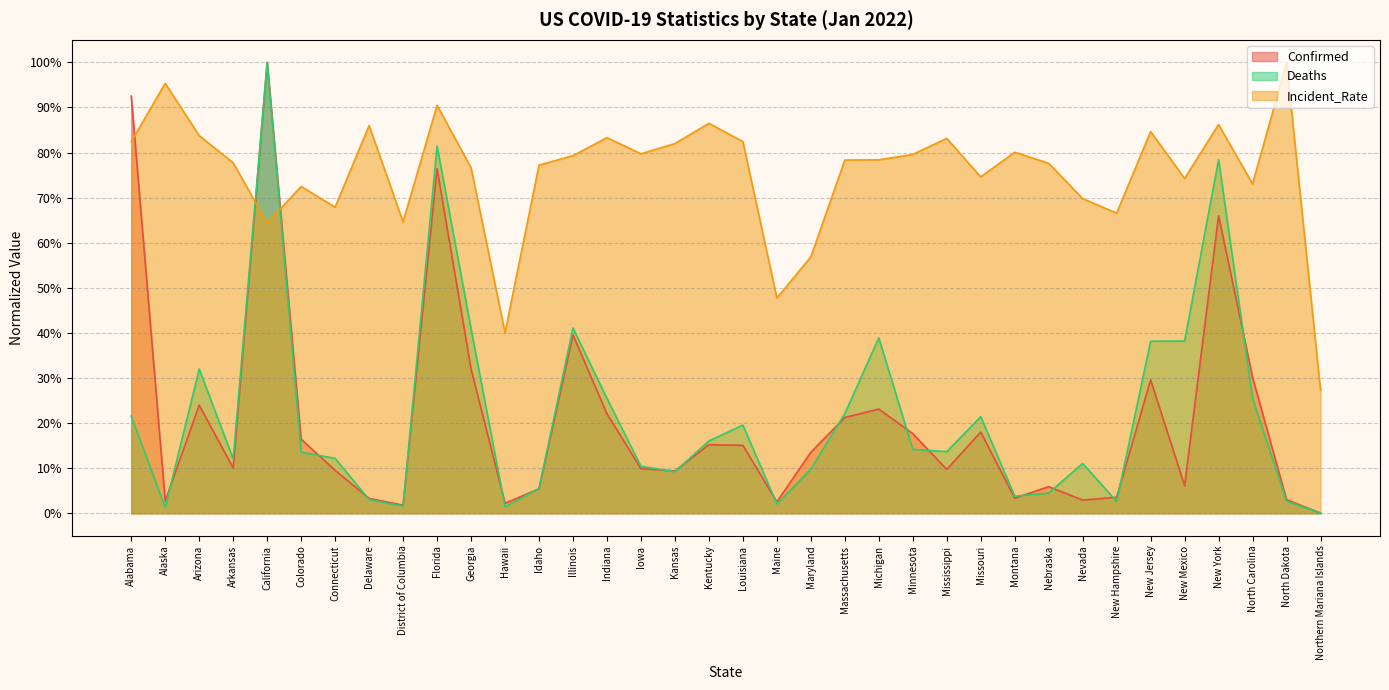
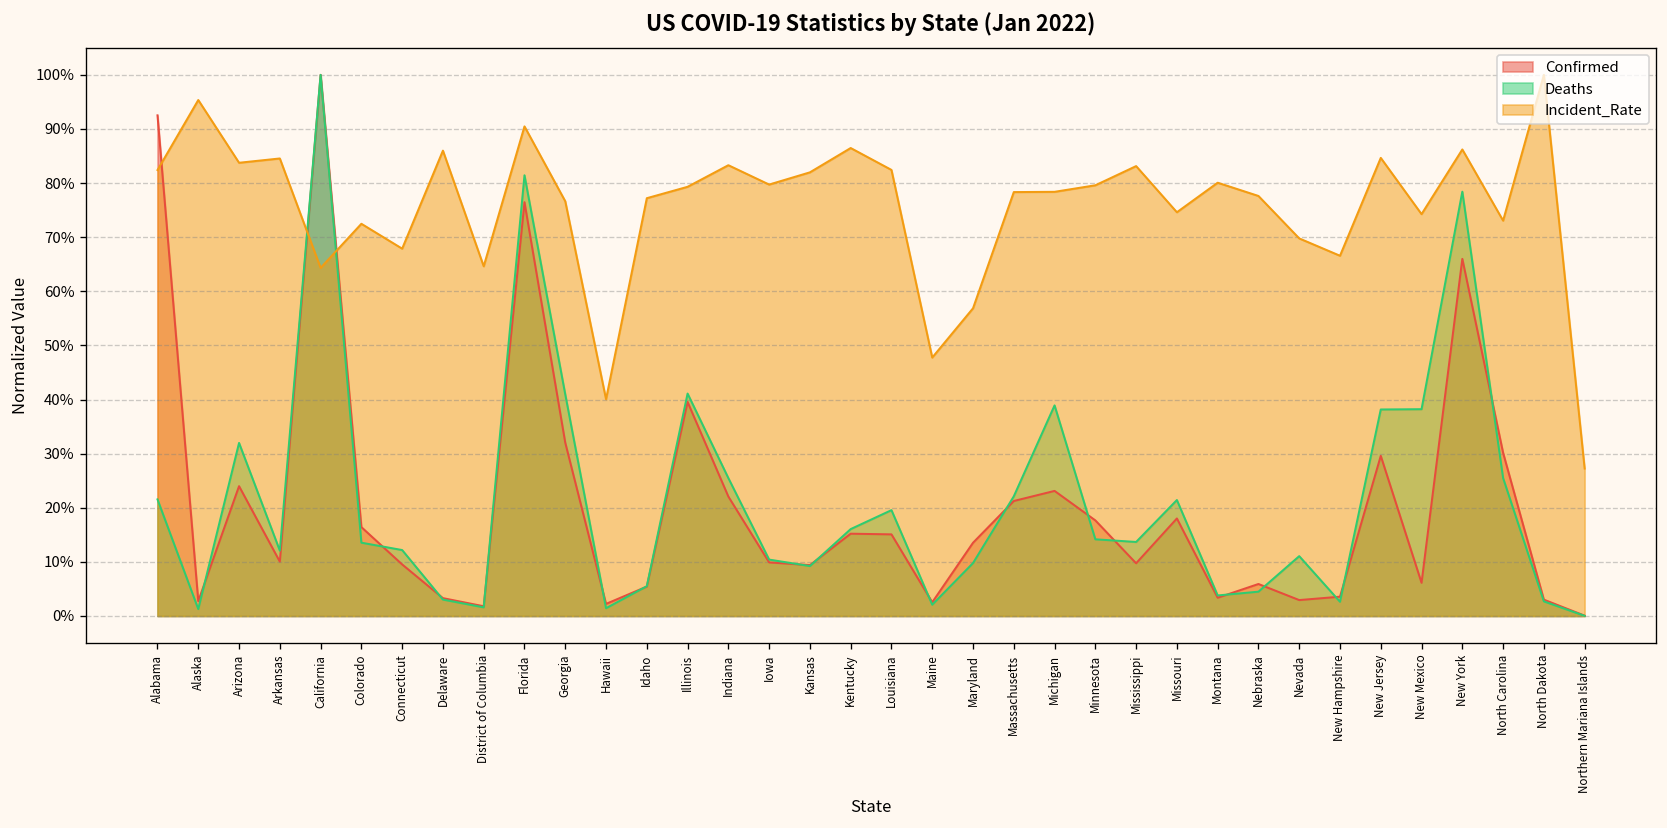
Incident_Rate, Arkansas: 78% -> 85%
